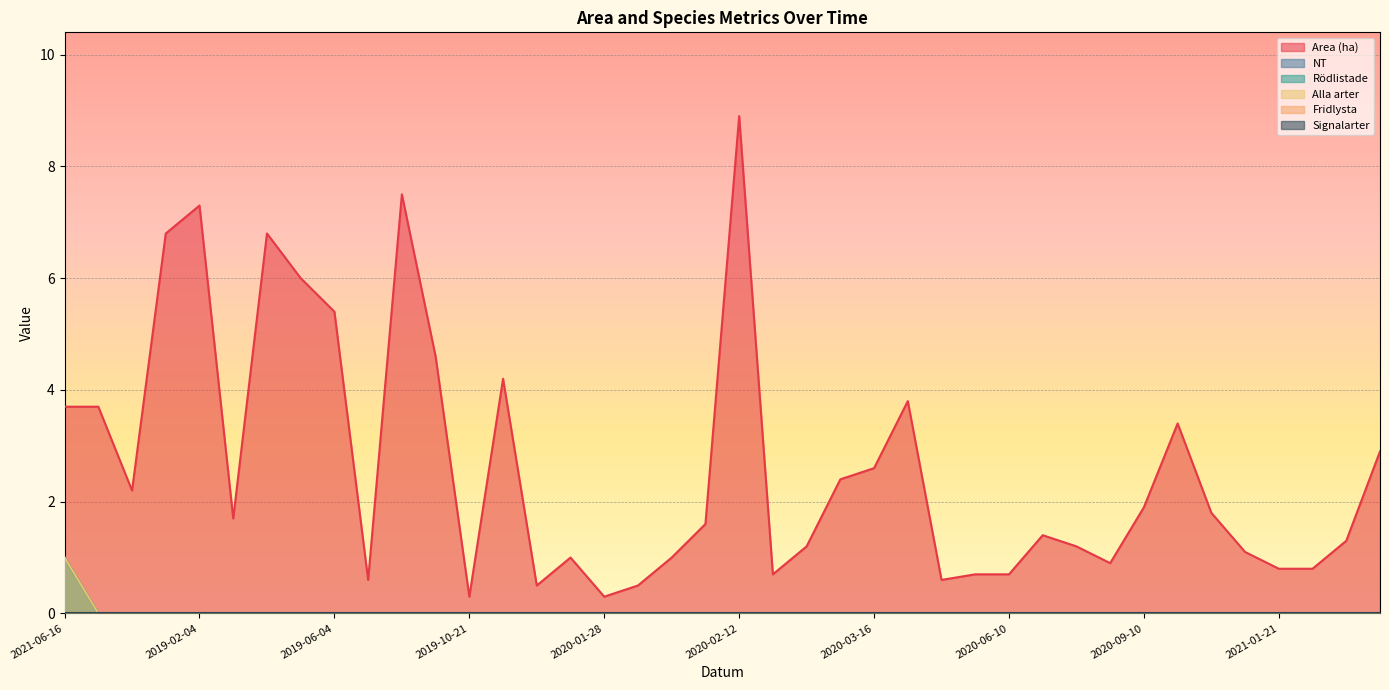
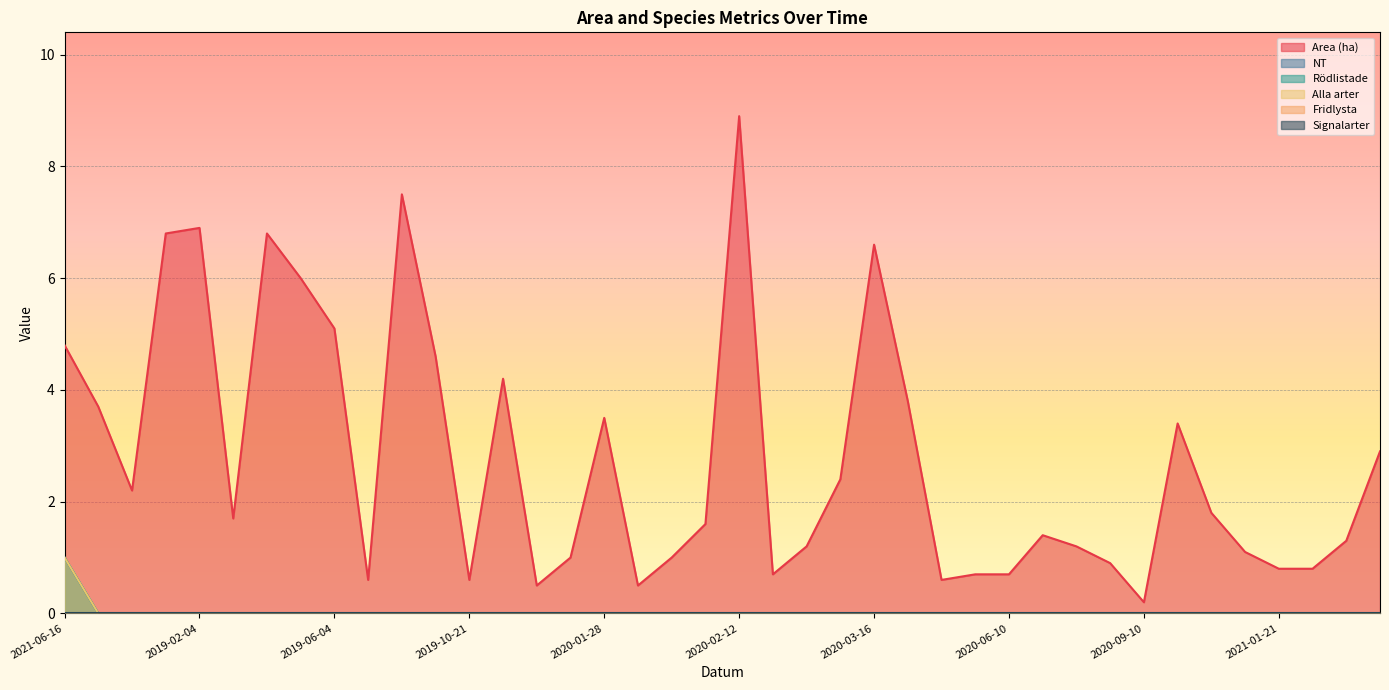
Area (ha), 2021-06-16: 3.7 -> 4.8
Area (ha), 2019-02-04: 7.3 -> 6.9
Area (ha), 2019-06-04: 5.4 -> 5.1
Area (ha), 2019-10-21: 0.3 -> 0.6
Area (ha), 2020-01-28: 0.3 -> 3.5
Area (ha), 2020-03-16: 2.6 -> 6.6
Area (ha), 2020-09-10: 1.9 -> 0.2
